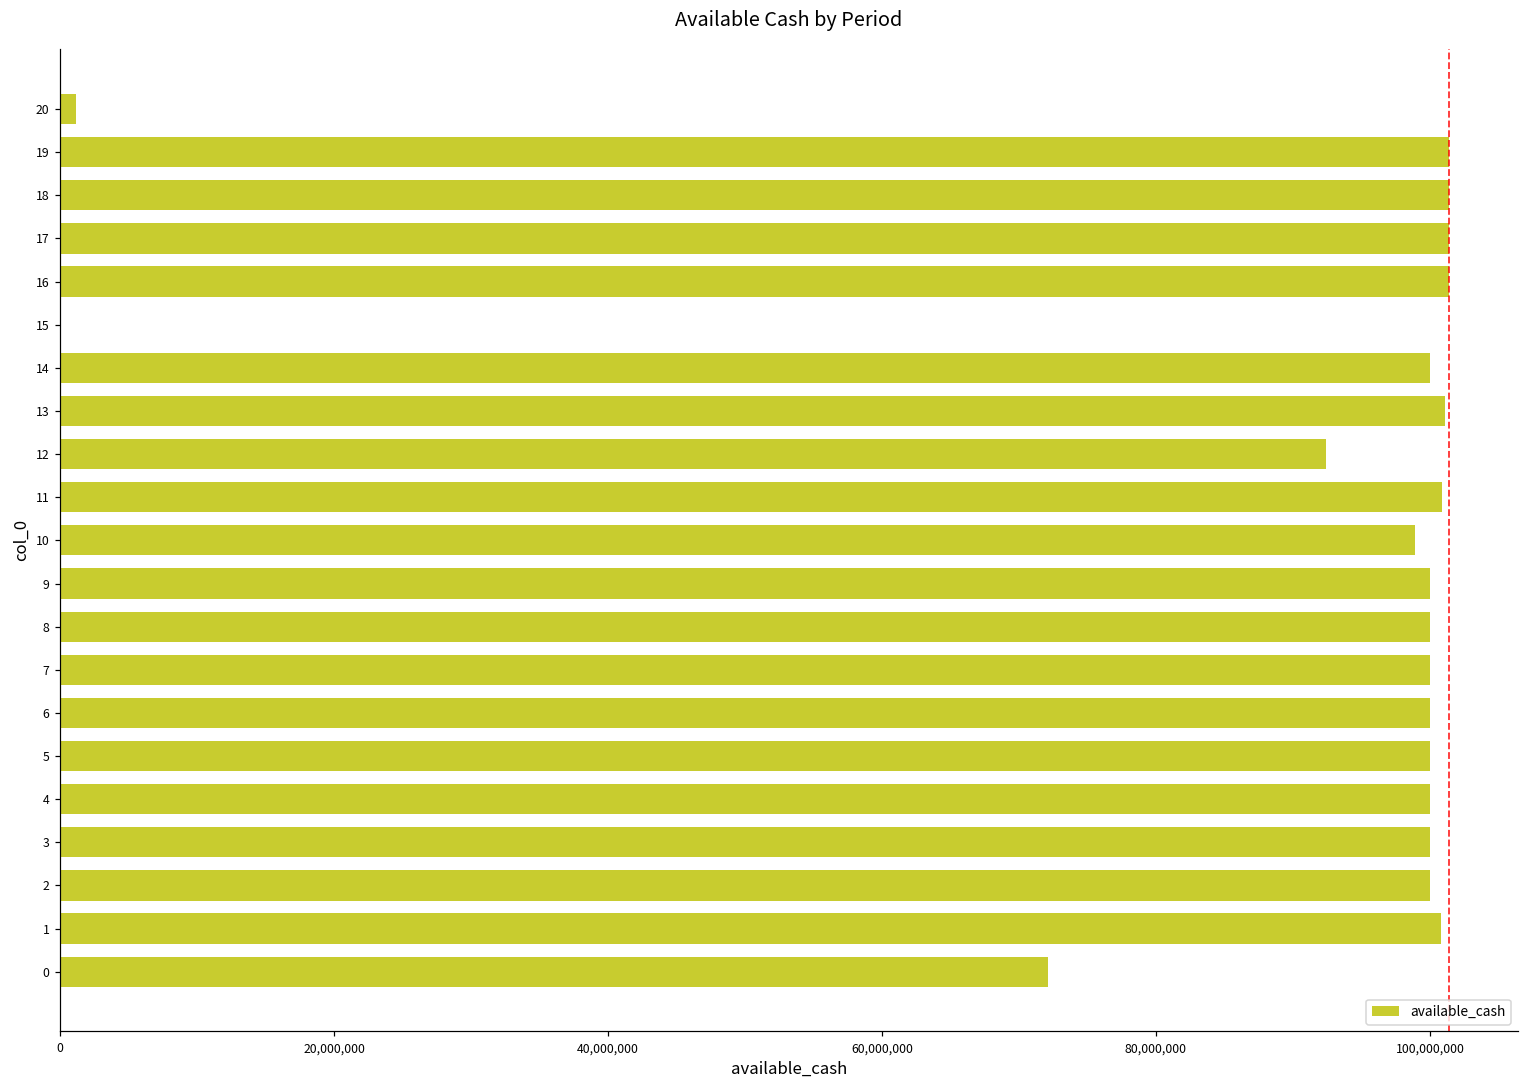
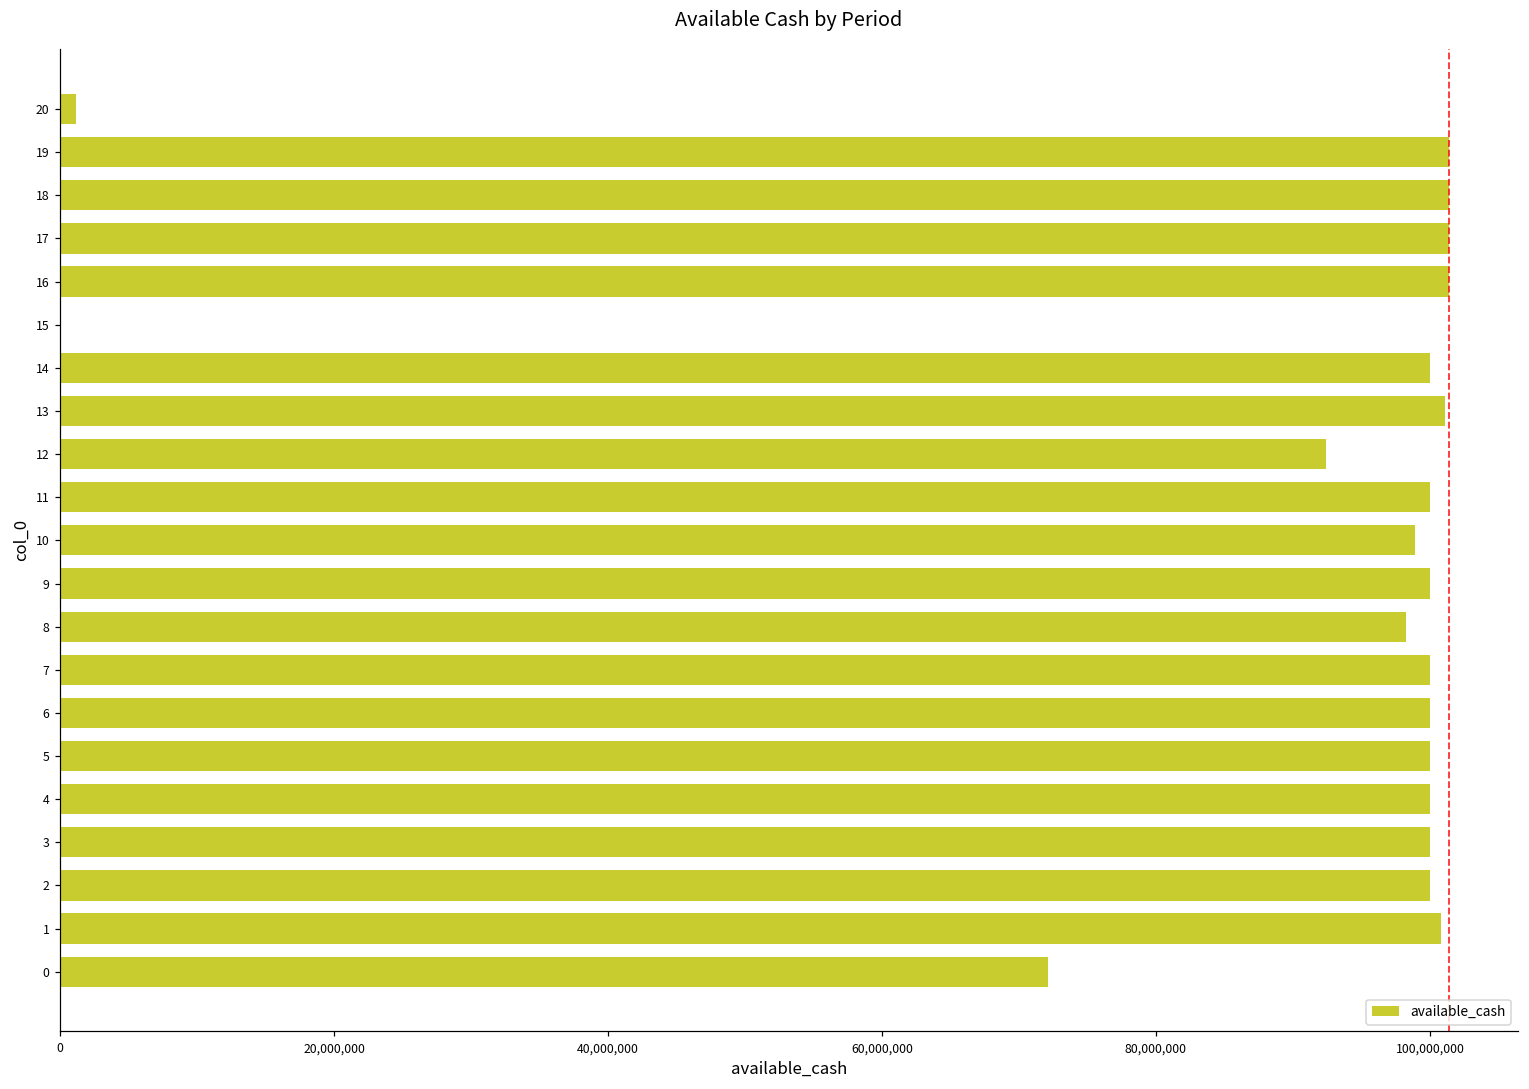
11: 100,800,000 -> 100,000,000
8: 100,000,000 -> 98,200,000
